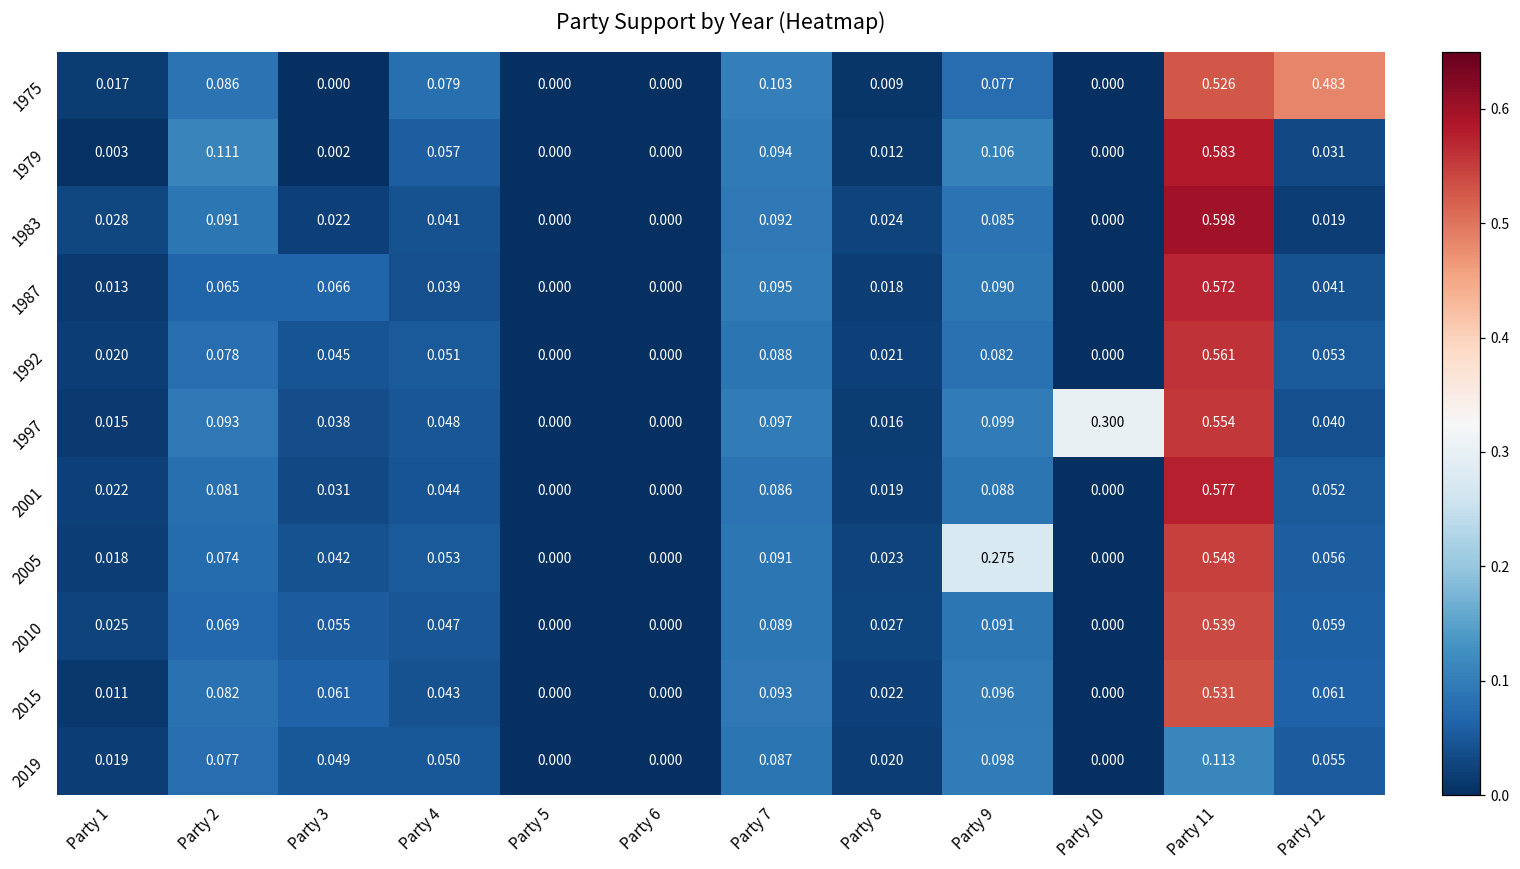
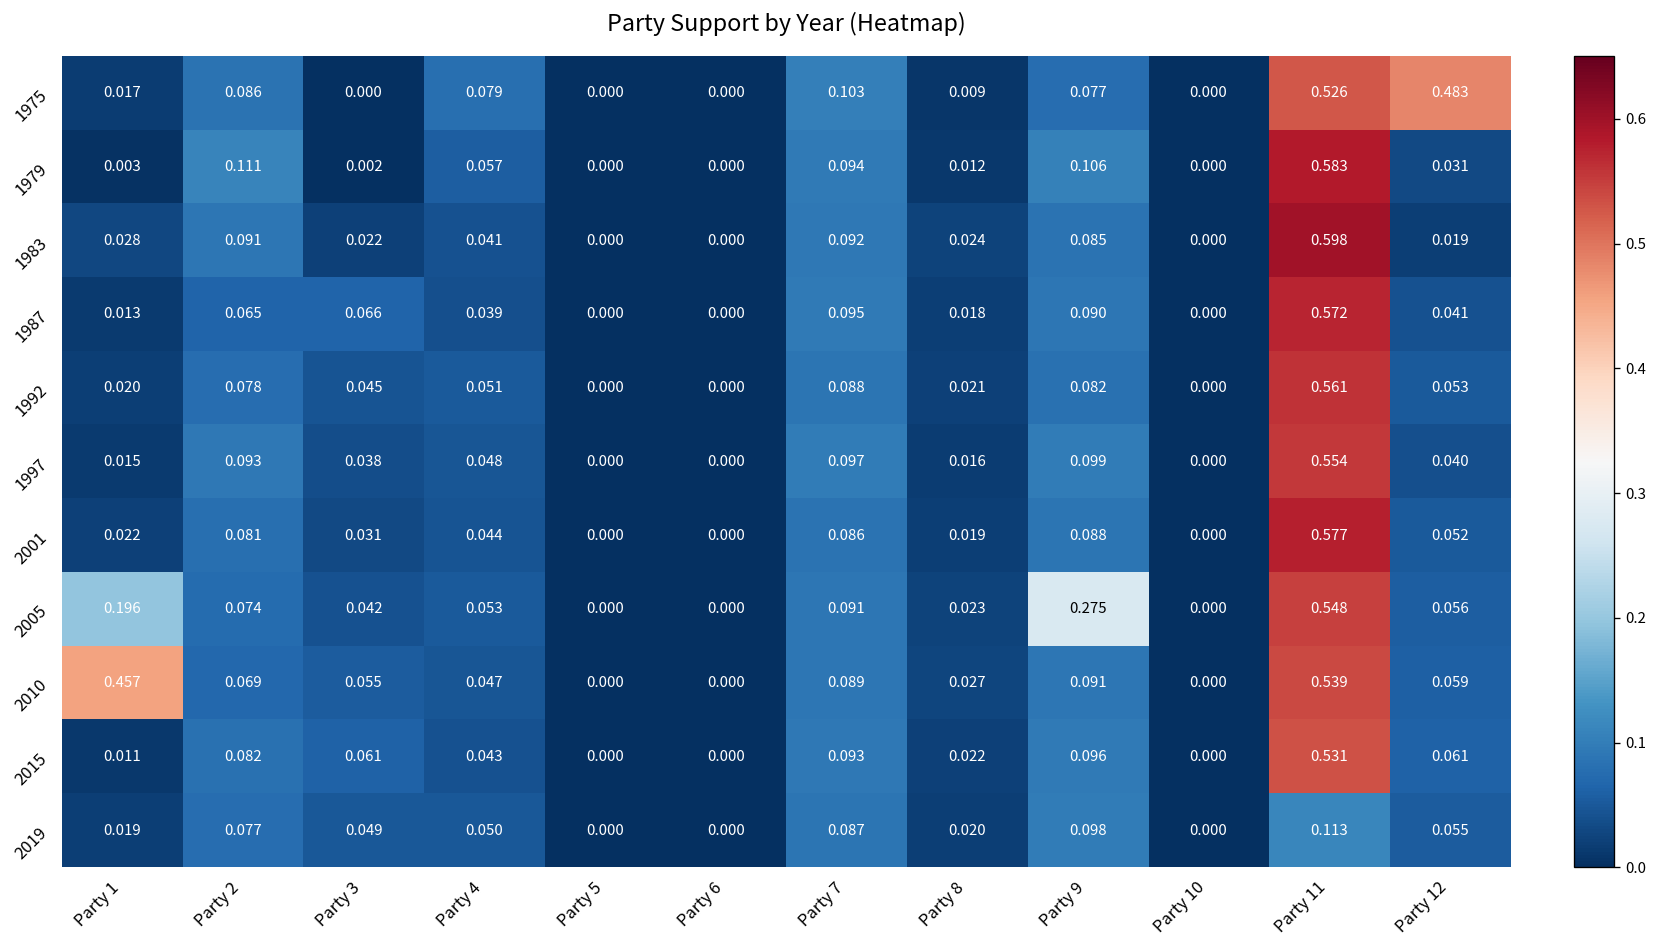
1997, Party 10: 0.300 -> 0.000
2005, Party 1: 0.018 -> 0.196
2010, Party 1: 0.025 -> 0.457
